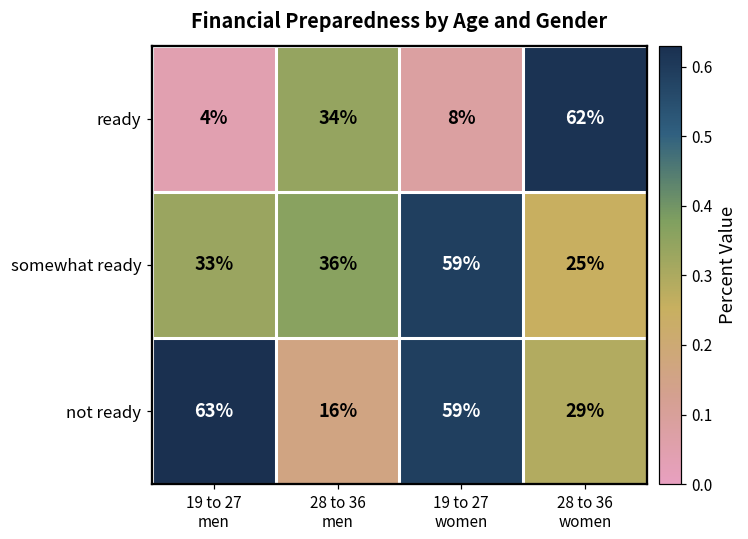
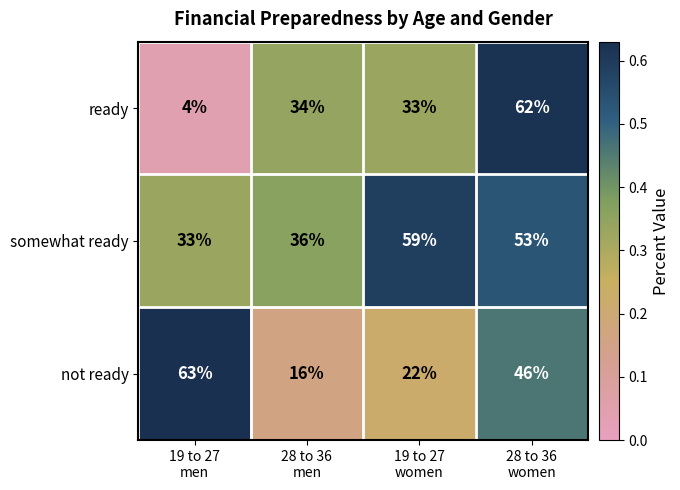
ready, 19 to 27 women: 8% -> 33%
somewhat ready, 28 to 36 women: 25% -> 53%
not ready, 19 to 27 women: 59% -> 22%
not ready, 28 to 36 women: 29% -> 46%
